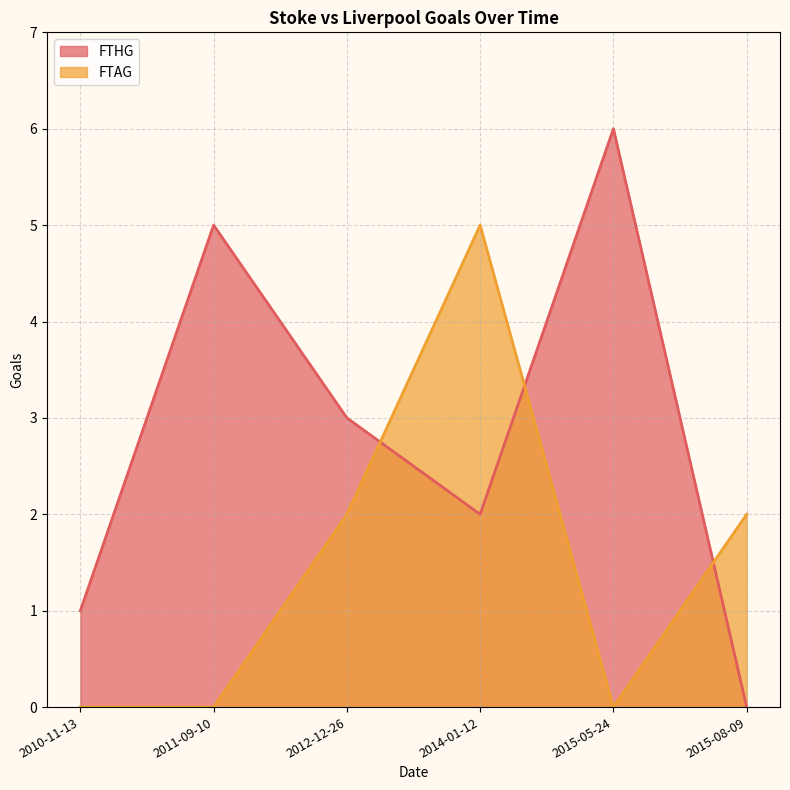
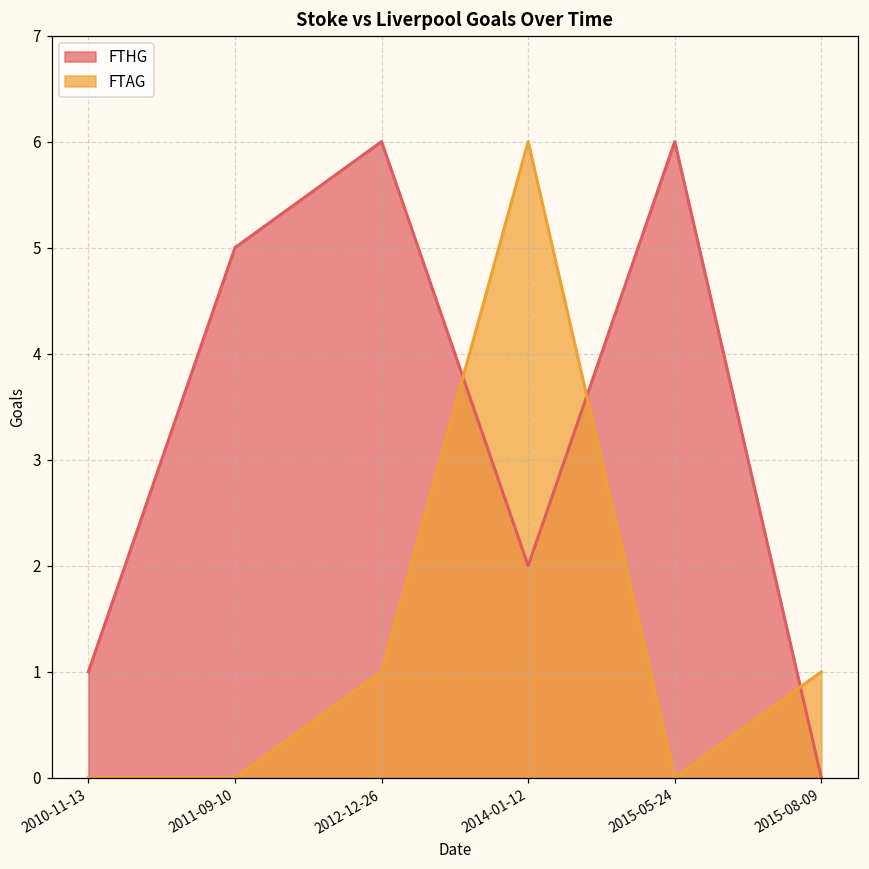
FTHG, 2012-12-26: 3 -> 6
FTAG, 2012-12-26: 2 -> 1
FTAG, 2014-01-12: 5 -> 6
FTAG, 2015-08-09: 2 -> 1
